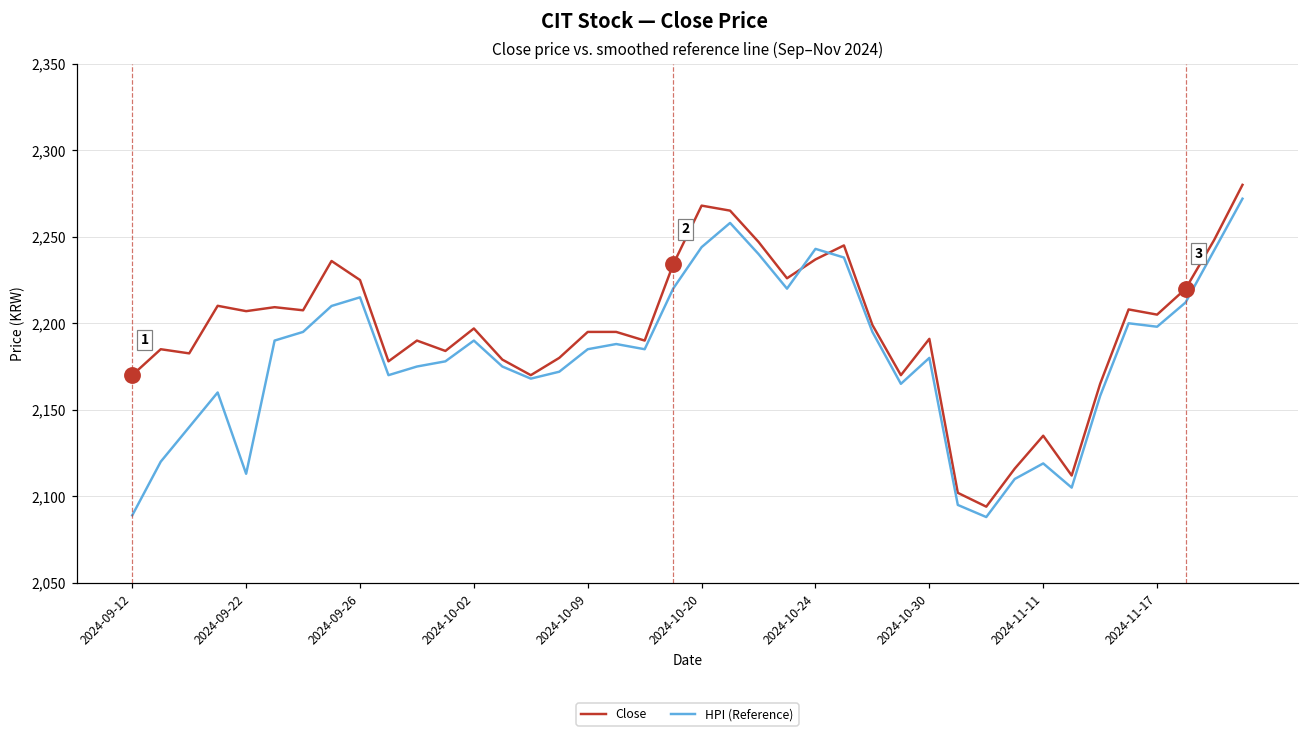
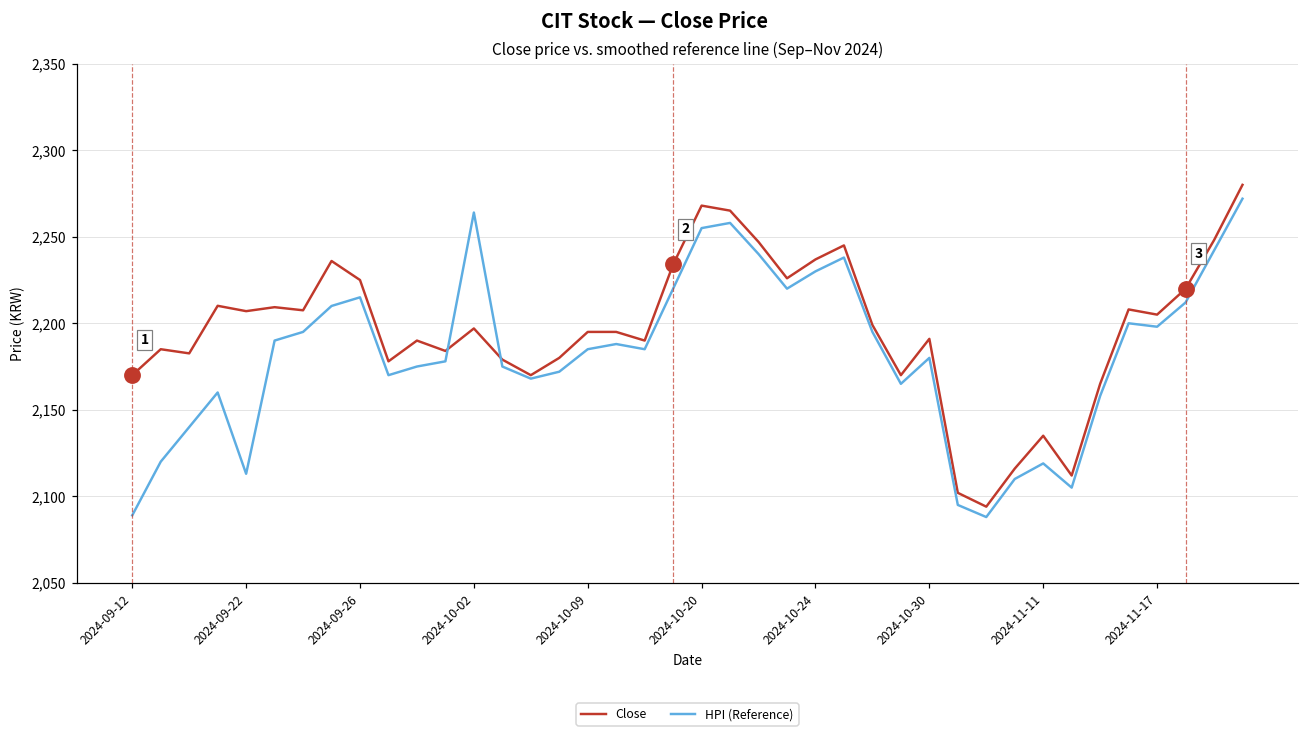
HPI (Reference), 2024-10-02: 2,190 -> 2,264
HPI (Reference), 2024-10-20: 2,244 -> 2,255
HPI (Reference), 2024-10-24: 2,243 -> 2,230
